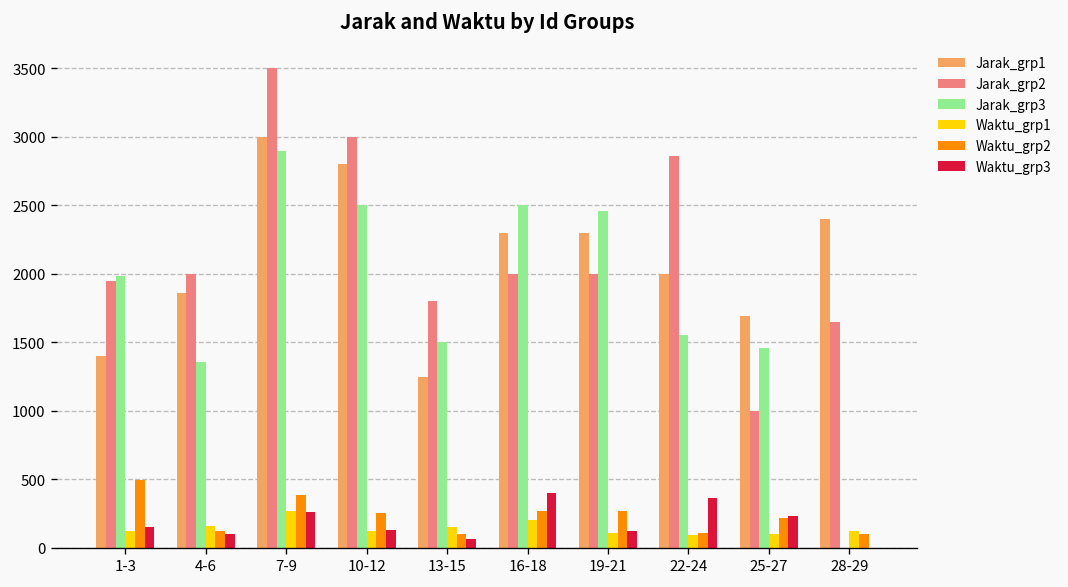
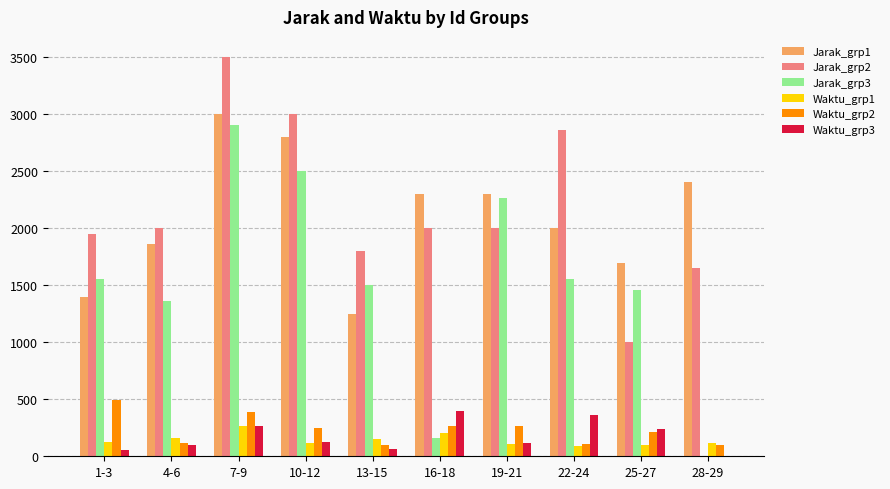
Jarak_grp3, 1-3: 1980 -> 1550
Waktu_grp3, 1-3: 150 -> 50
Jarak_grp3, 16-18: 2500 -> 160
Jarak_grp3, 19-21: 2460 -> 2260
